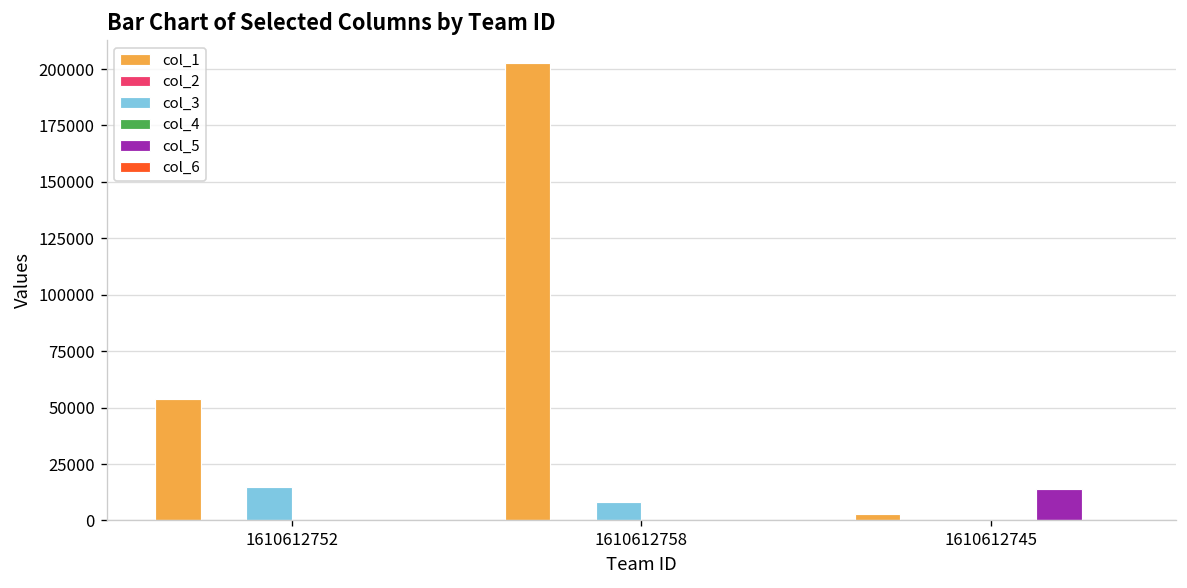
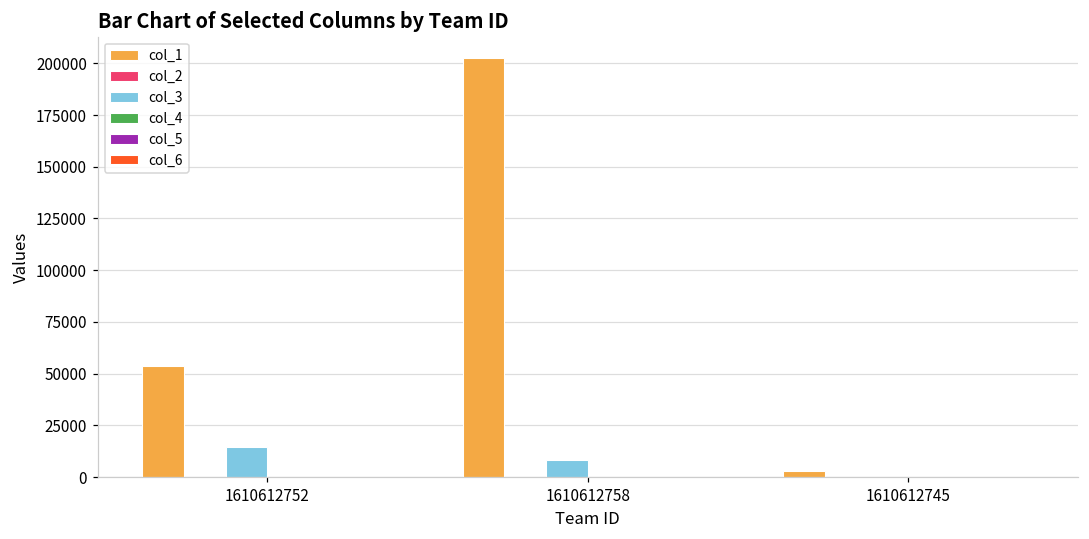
col_5, 1610612745: 14000 -> 0
